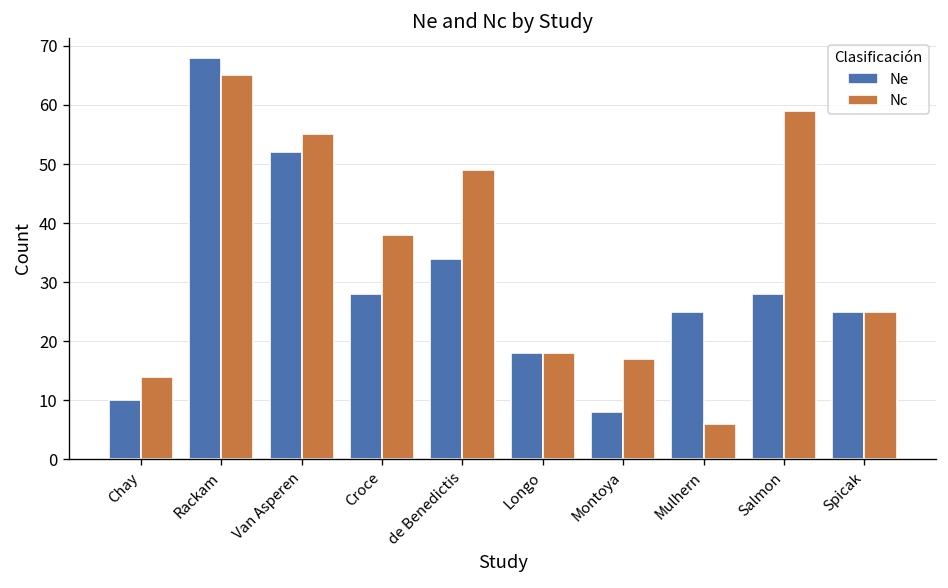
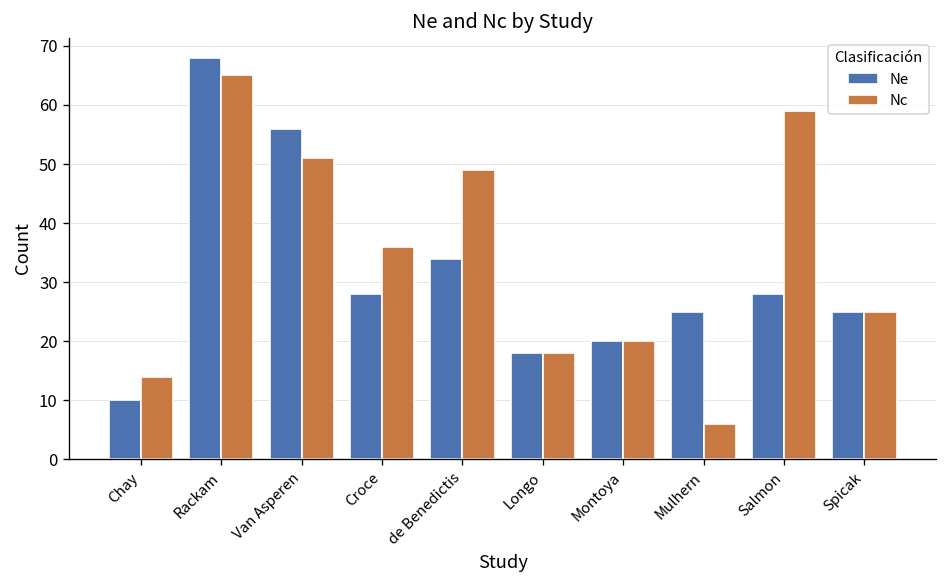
Ne, Van Asperen: 52 -> 56
Nc, Van Asperen: 55 -> 51
Nc, Croce: 38 -> 36
Ne, Montoya: 8 -> 20
Nc, Montoya: 17 -> 20
